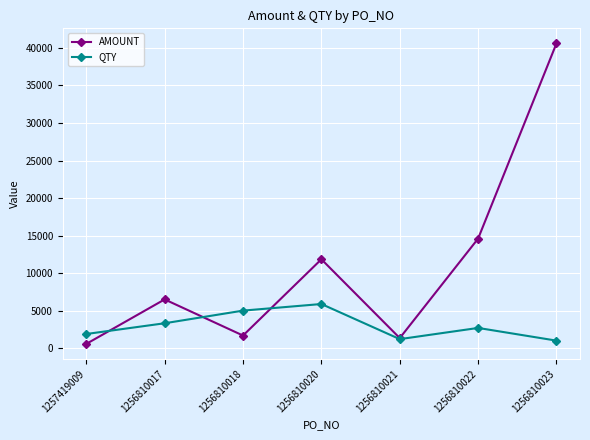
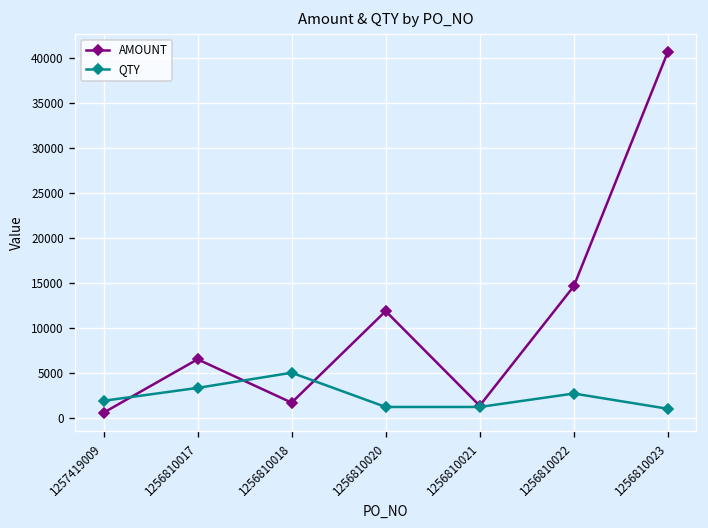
QTY, 1256810020: 6000 -> 1000
